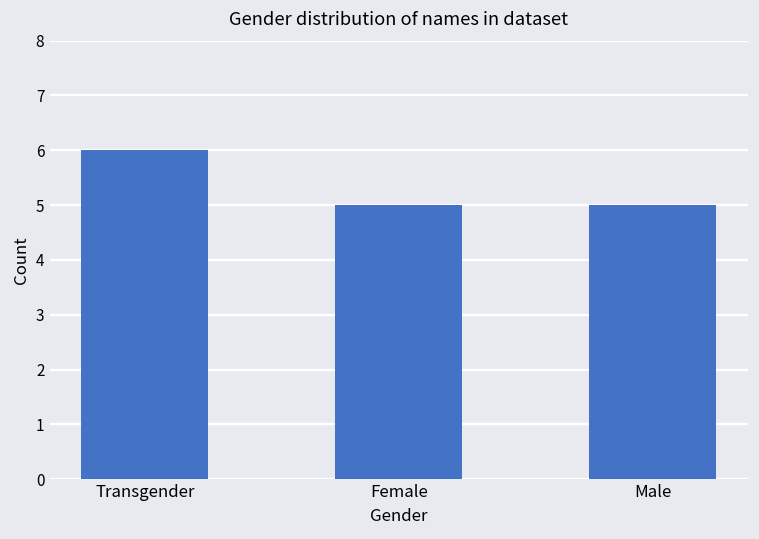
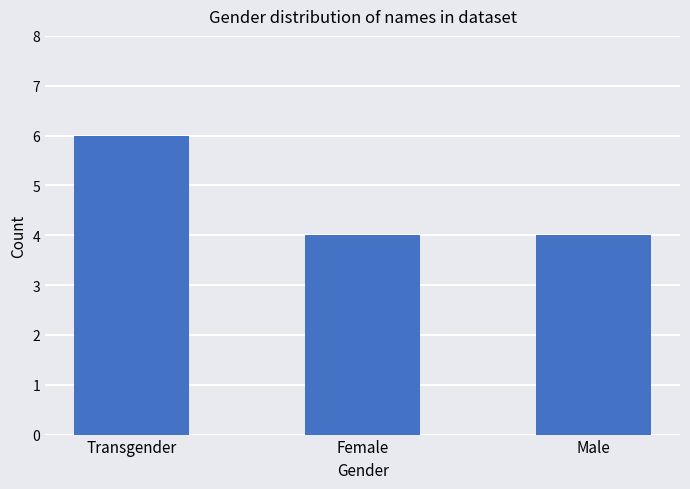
Female: 5 -> 4
Male: 5 -> 4
